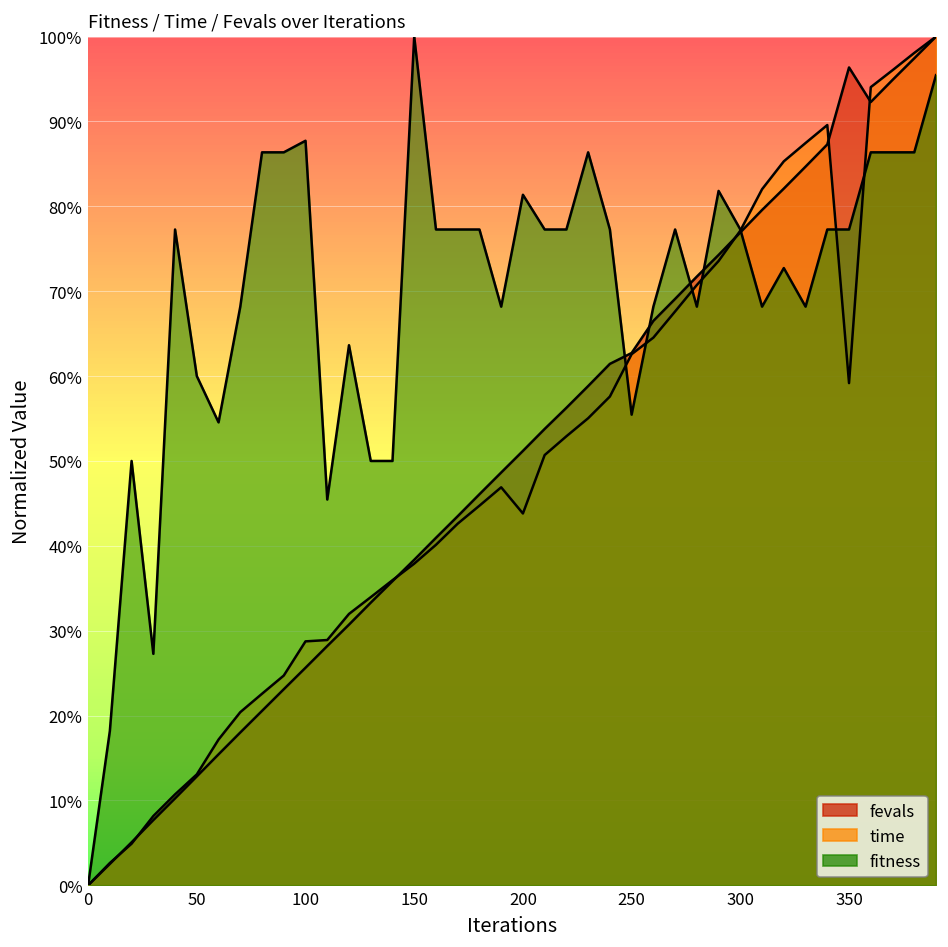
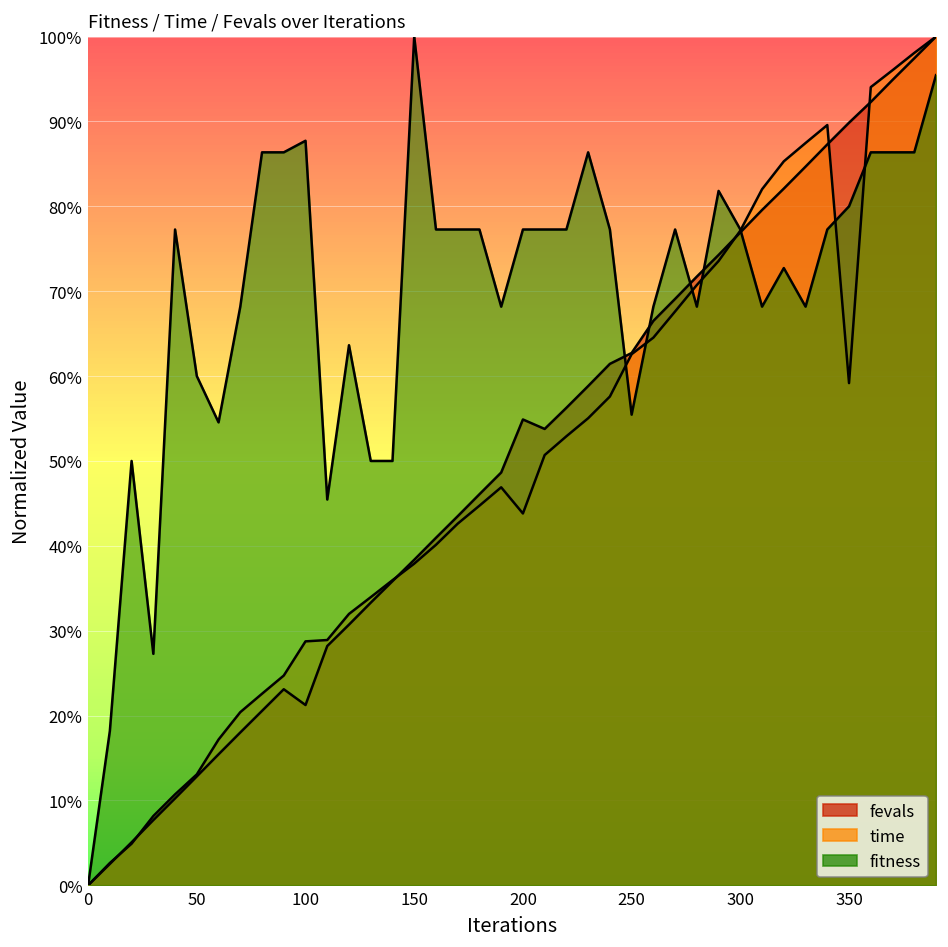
fevals, 100: 26% -> 21%
fevals, 200: 51% -> 55%
fitness, 200: 81% -> 77%
fevals, 350: 96% -> 90%
fitness, 350: 77% -> 80%
